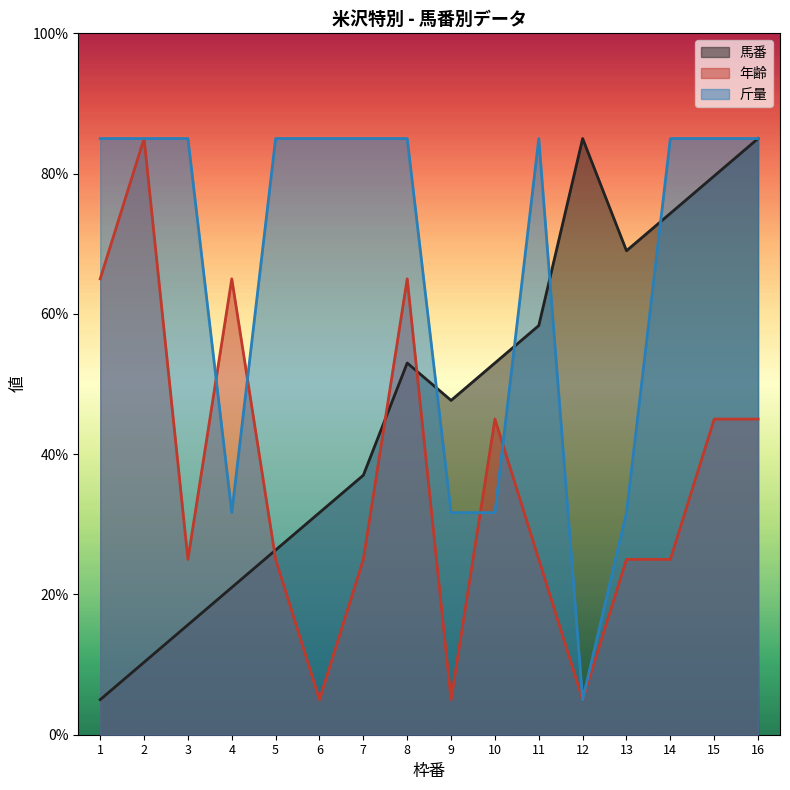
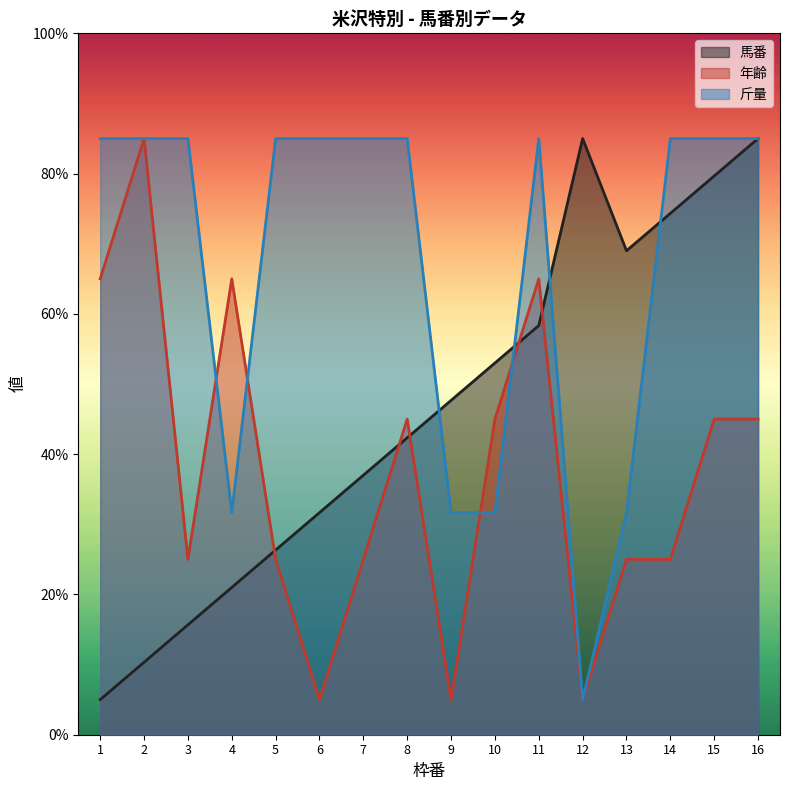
馬番, 8: 53% -> 42%
年齢, 8: 65% -> 45%
年齢, 11: 25% -> 65%
